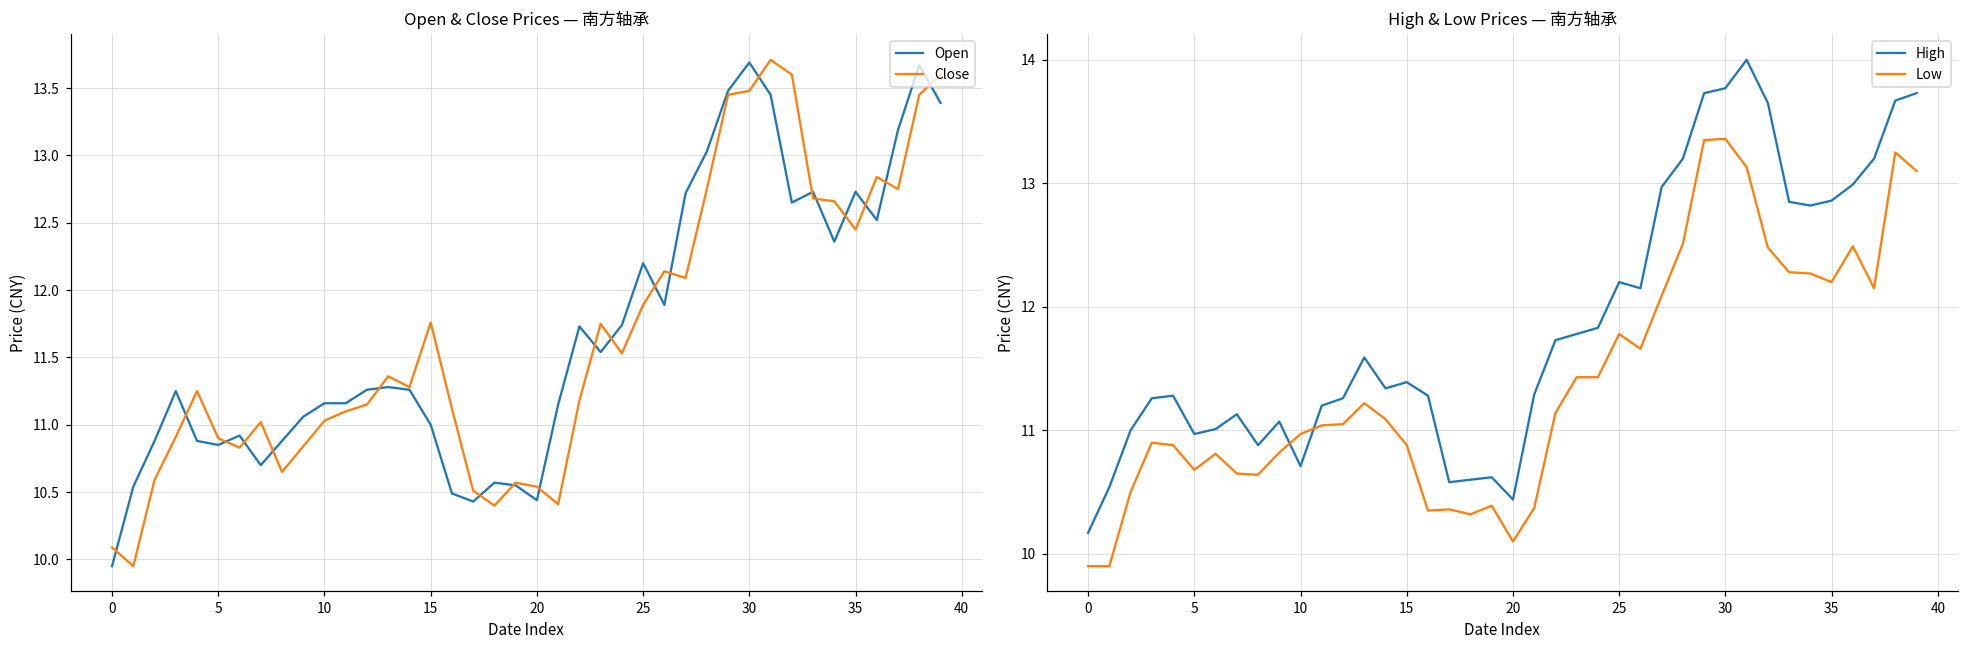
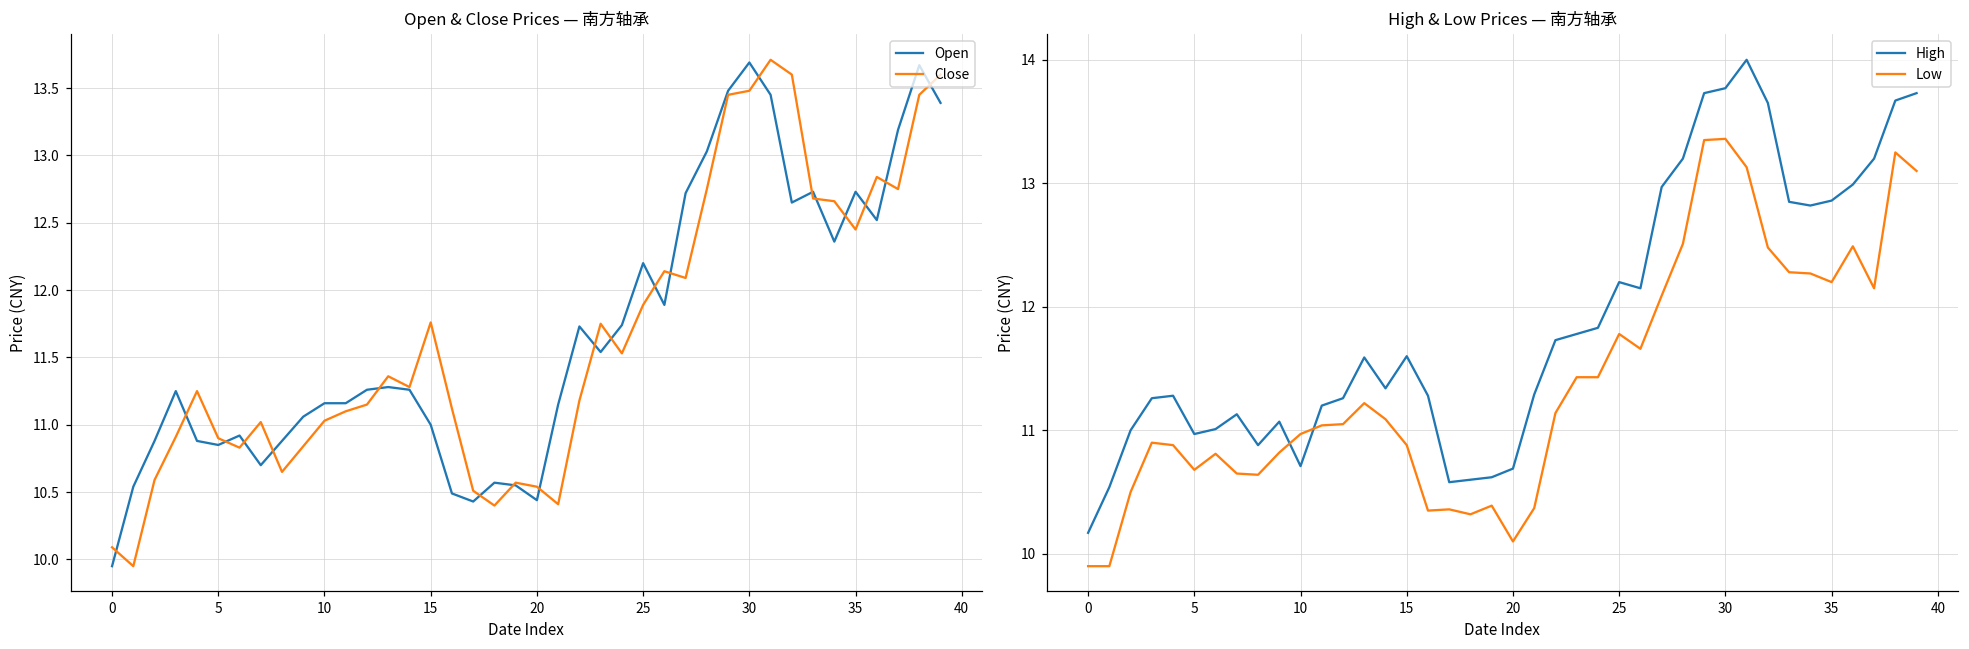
High & Low Prices — 南方轴承, High, 15: 11.39 -> 11.60
High & Low Prices — 南方轴承, High, 20: 10.44 -> 10.69
